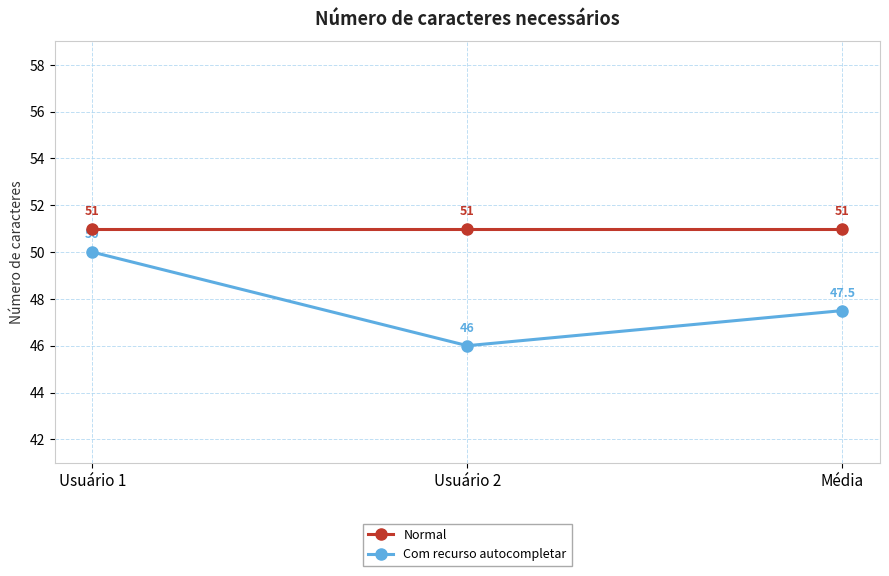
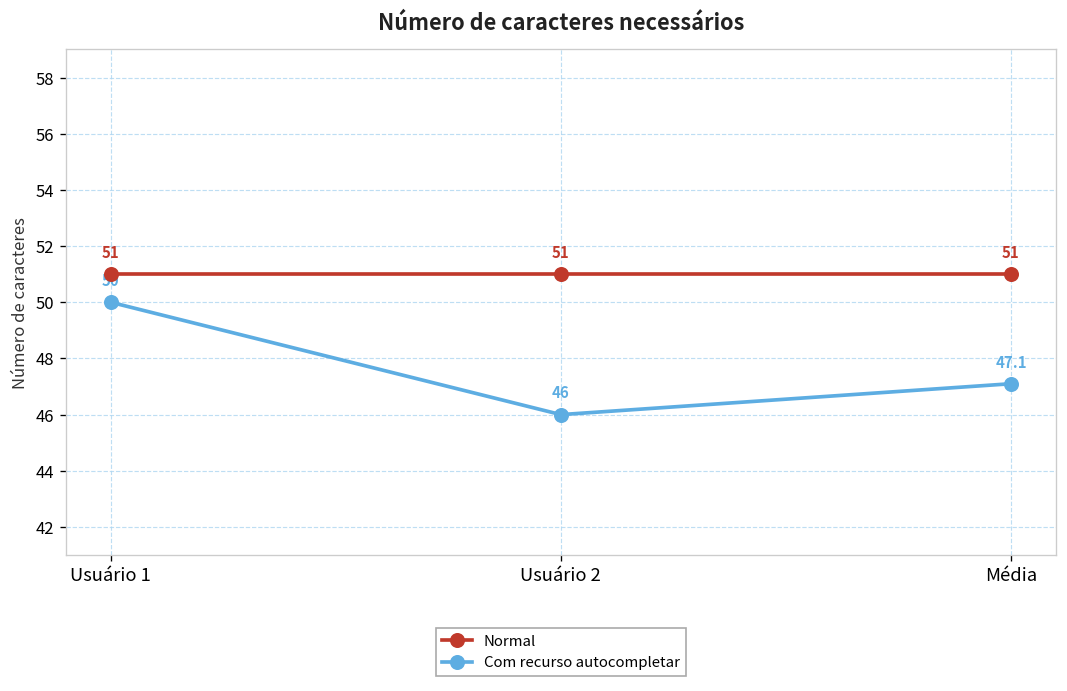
Com recurso autocompletar, Média: 47.5 -> 47.1
